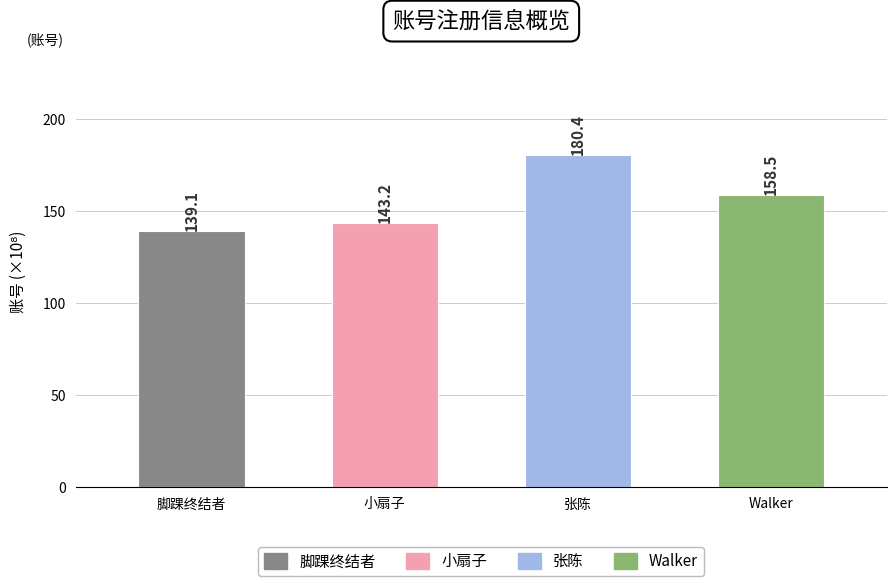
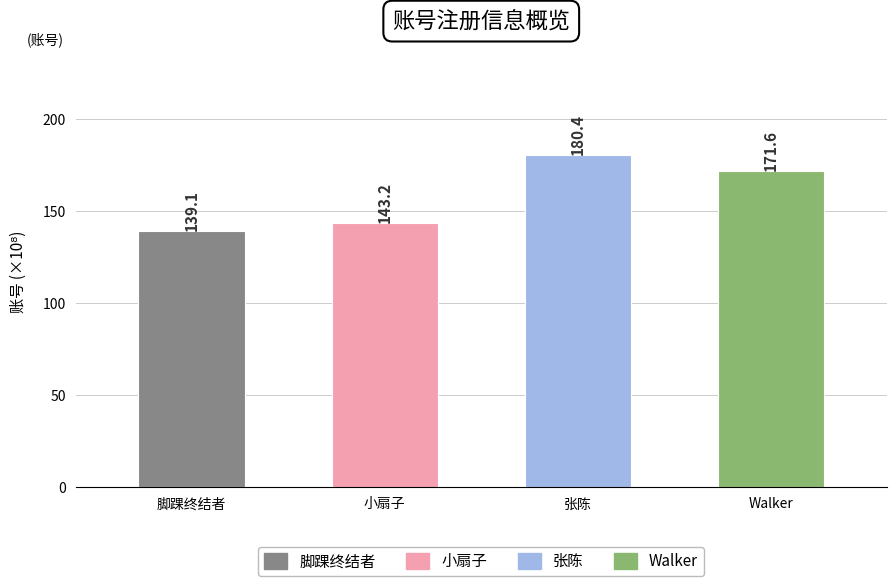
Walker: 158.5 -> 171.6
